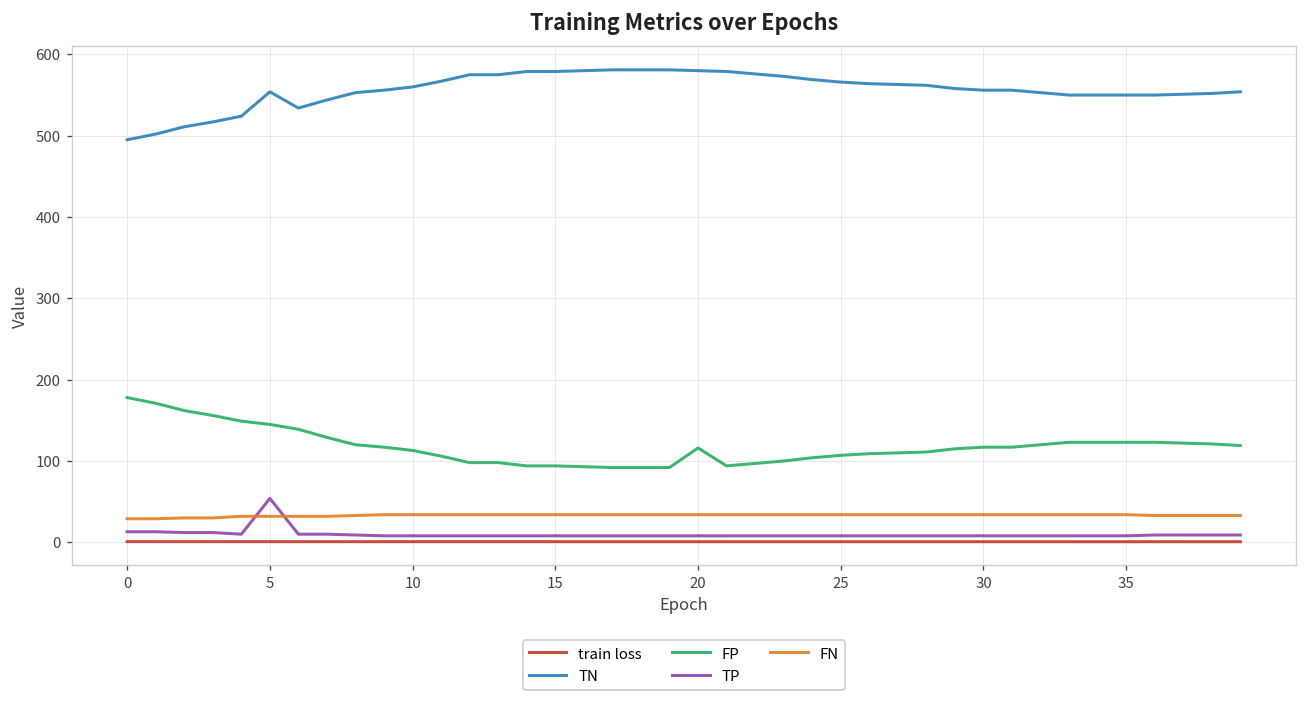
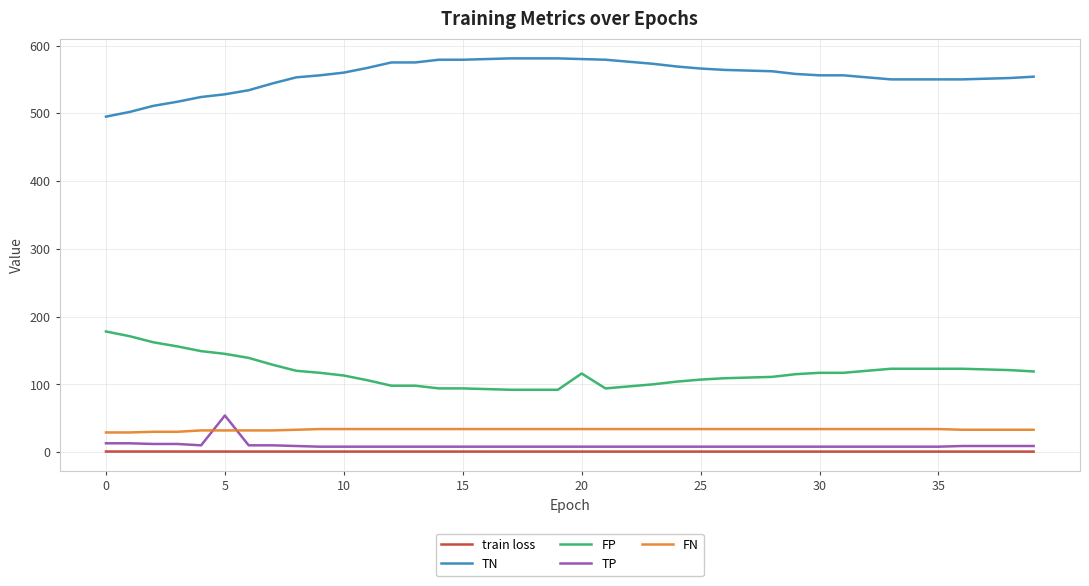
TN, 5: 550 -> 530
